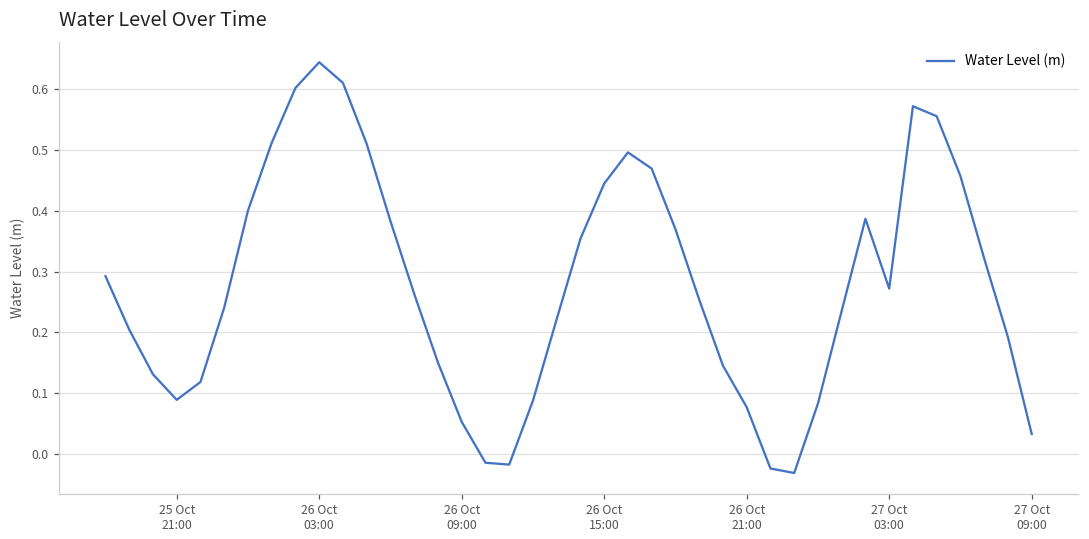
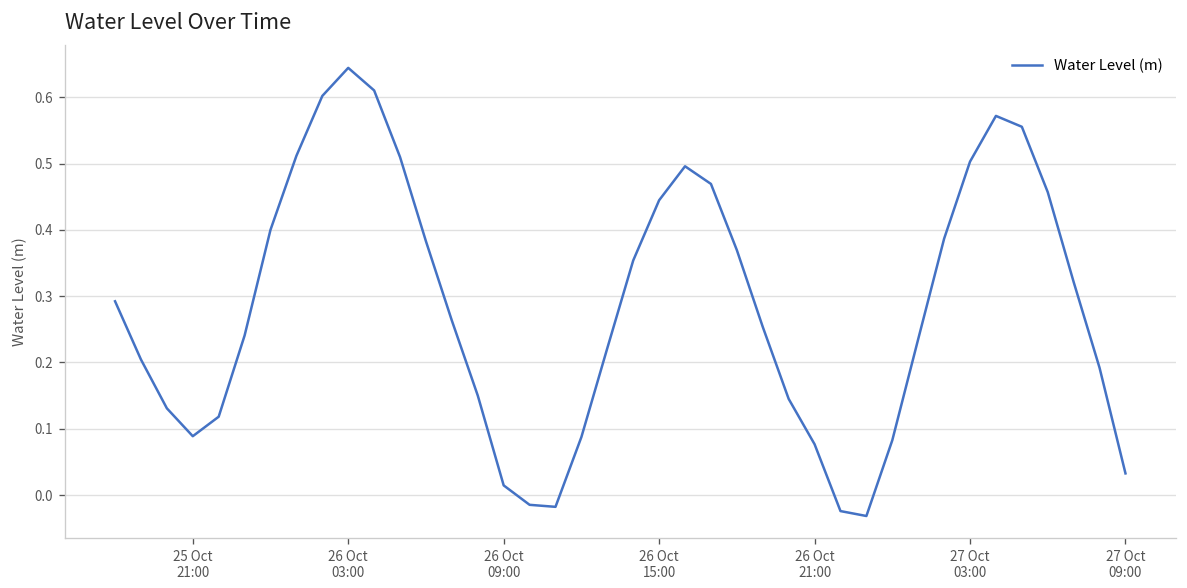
26 Oct 09:00: 0.05 -> 0.01
27 Oct 03:00: 0.27 -> 0.50
